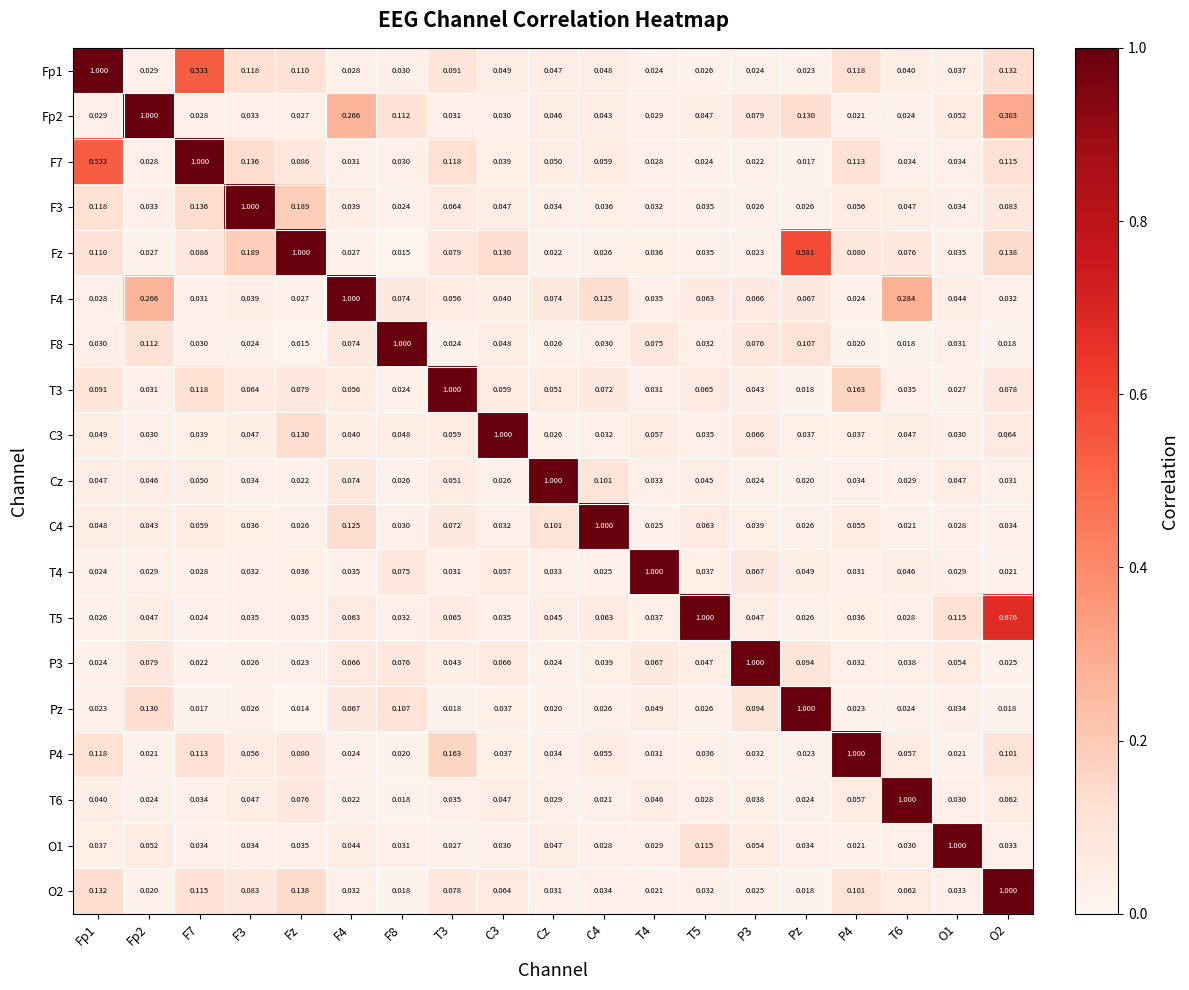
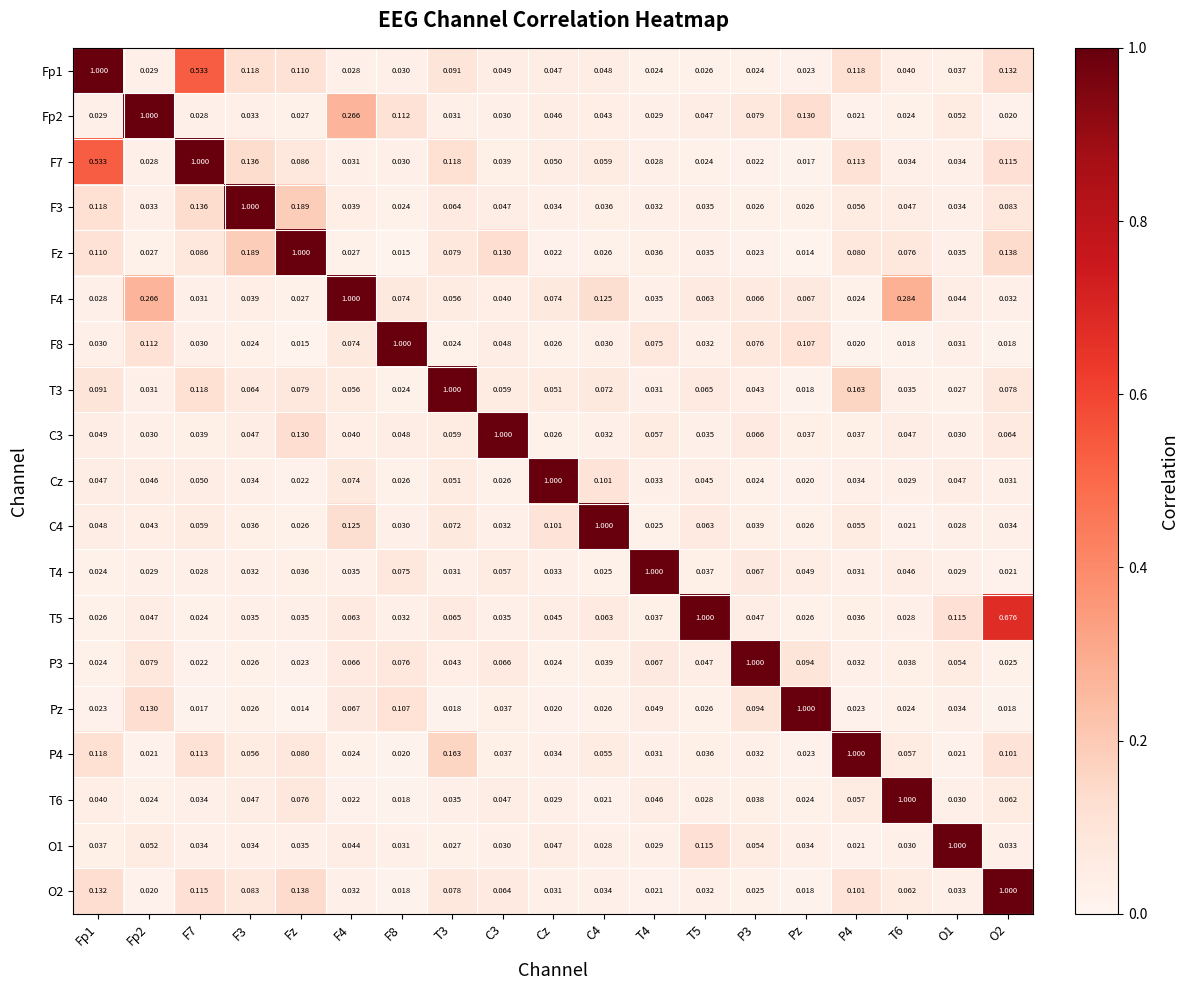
Fp2, O2: 0.303 -> 0.020
Fz, Pz: 0.581 -> 0.014
